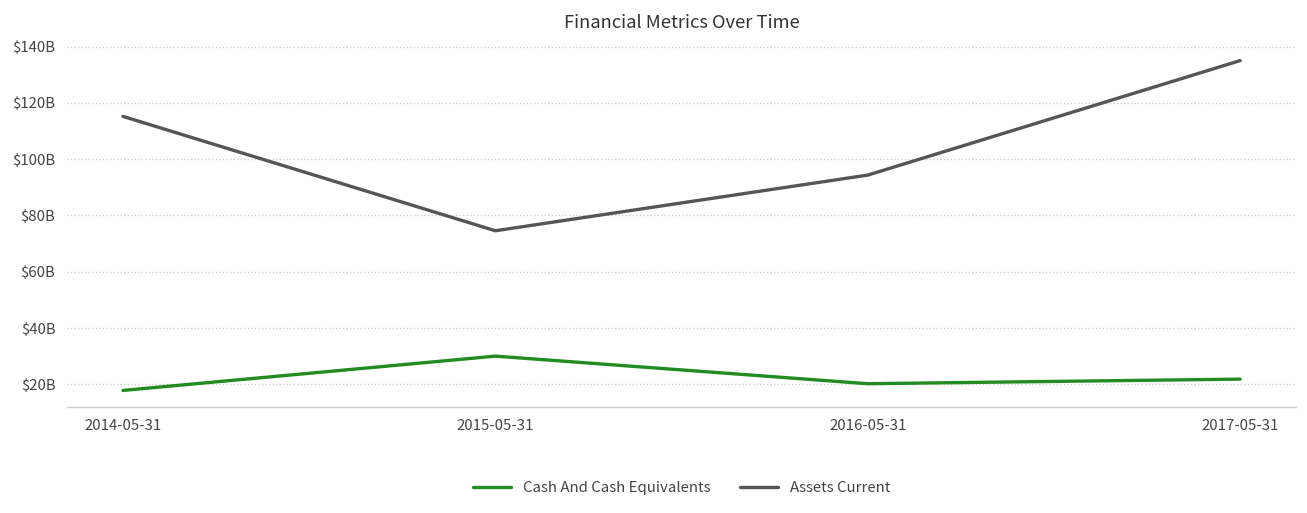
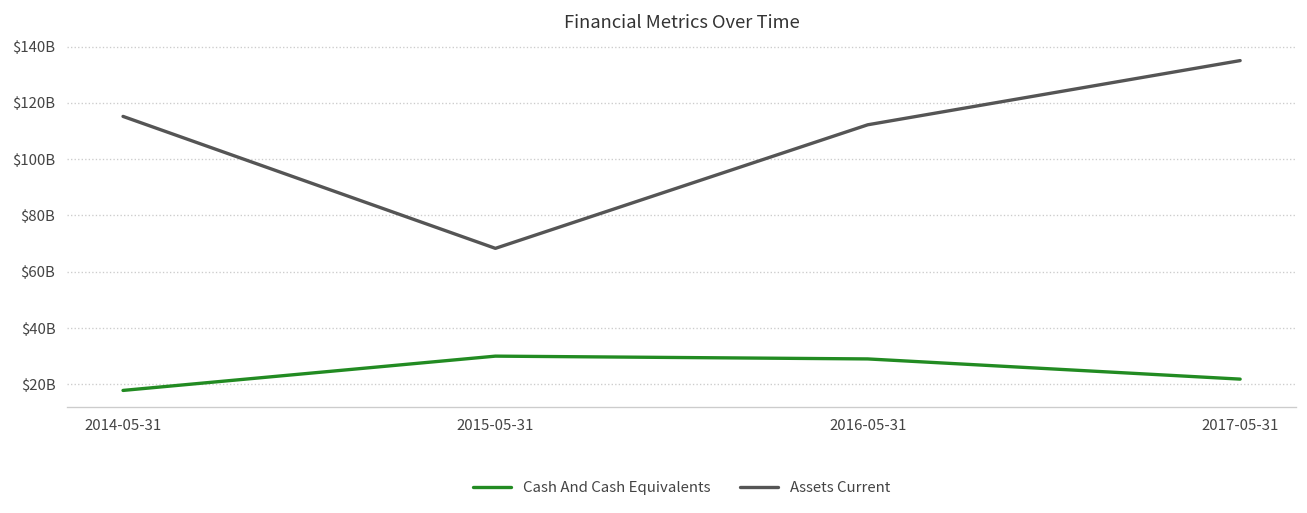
Assets Current, 2015-05-31: $75000000000 -> $68000000000
Cash And Cash Equivalents, 2016-05-31: $20000000000 -> $29000000000
Assets Current, 2016-05-31: $94000000000 -> $112000000000
